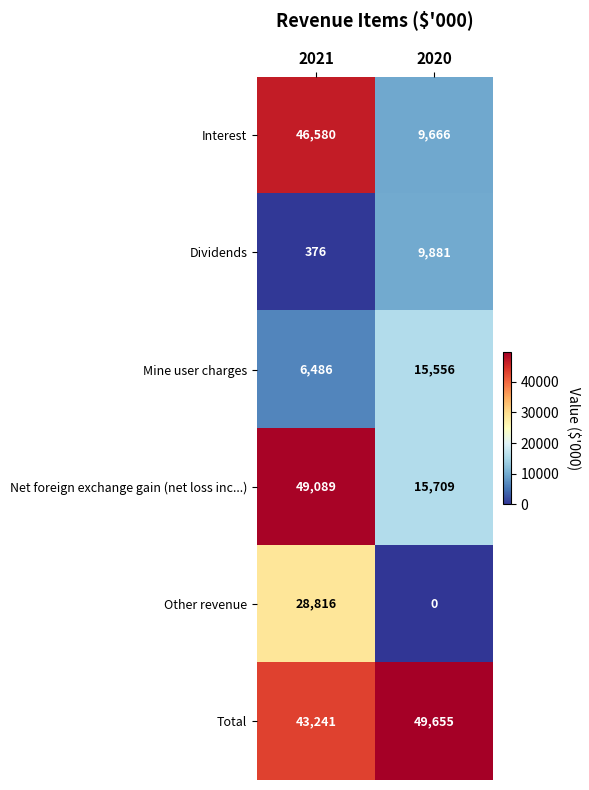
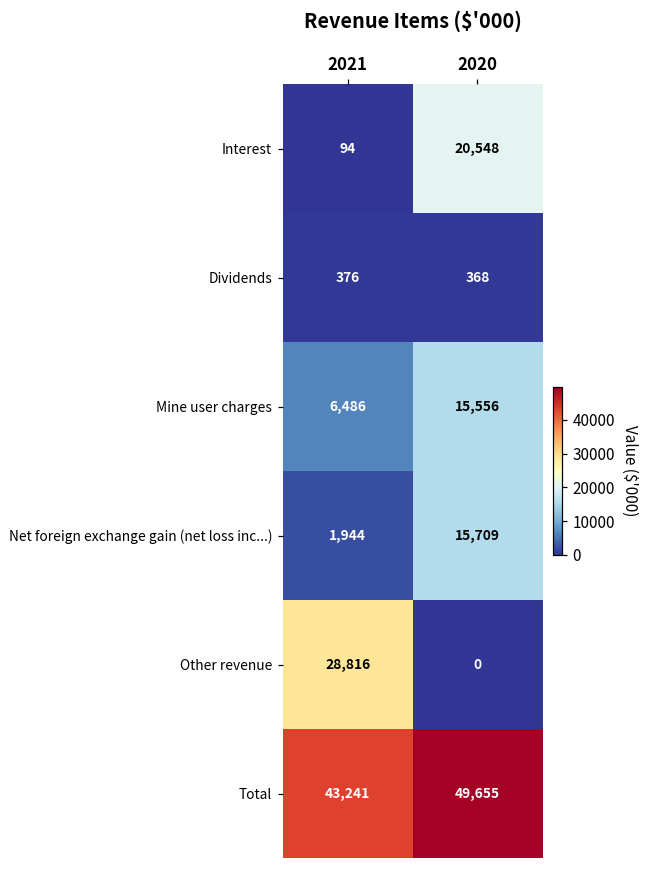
Interest, 2021: 46,580 -> 94
Interest, 2020: 9,666 -> 20,548
Dividends, 2020: 9,881 -> 368
Net foreign exchange gain (net loss inc...), 2021: 49,089 -> 1,944
